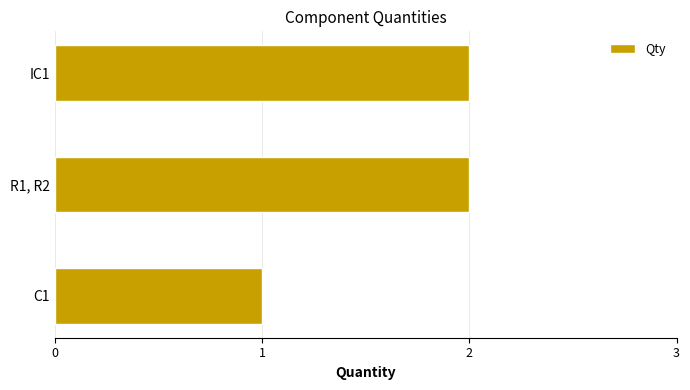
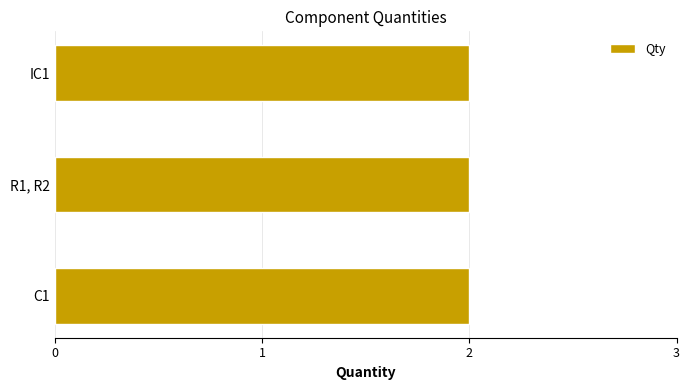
C1: 1 -> 2
